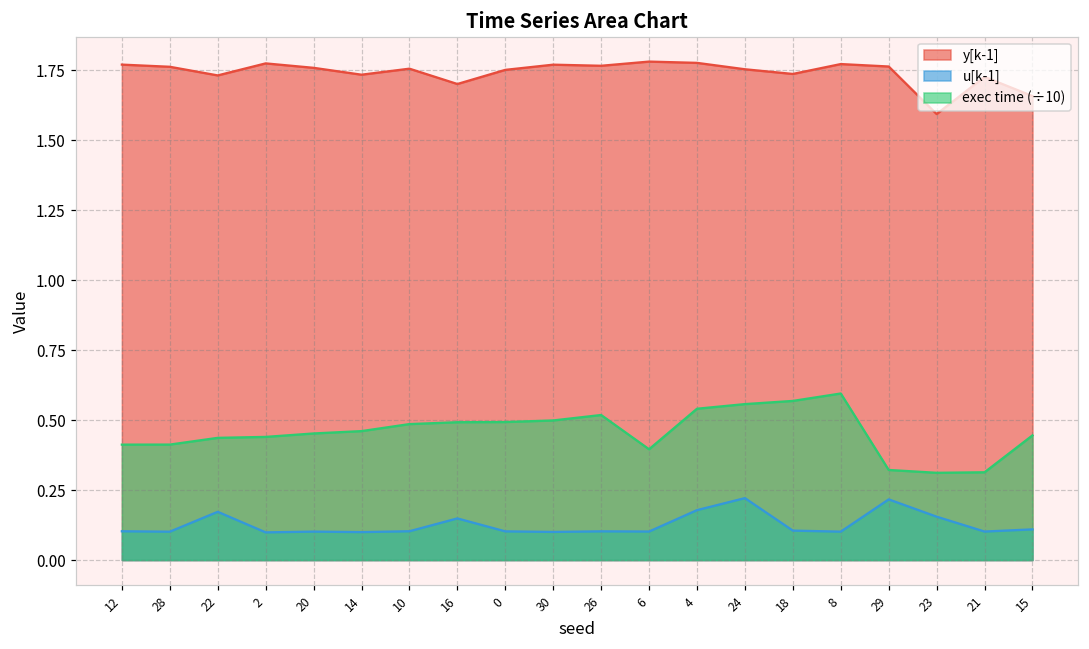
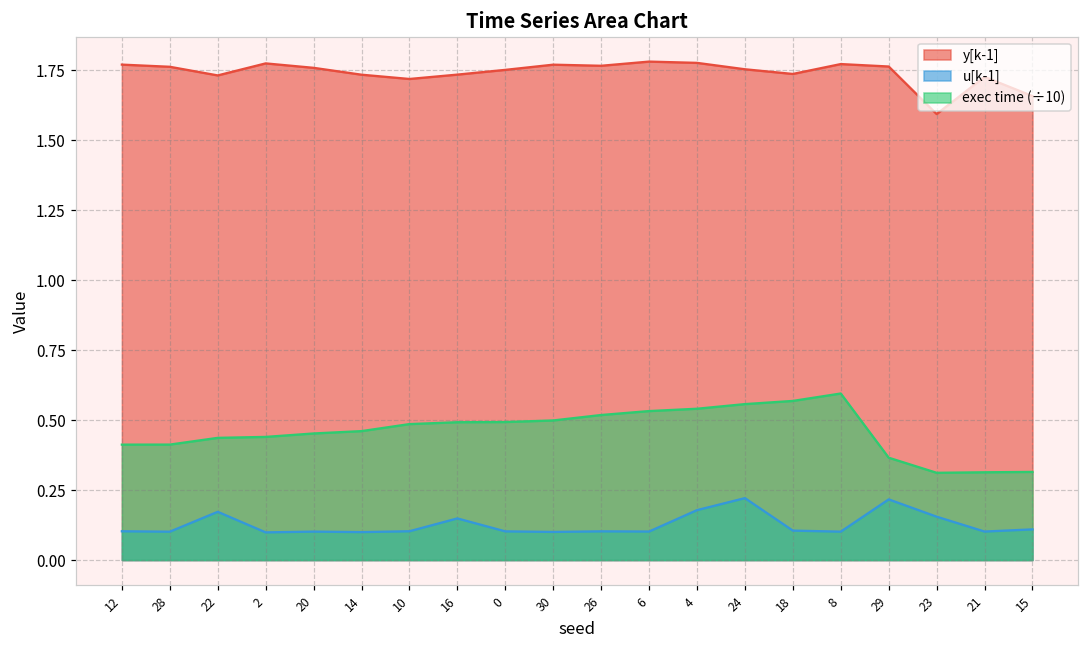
y[k-1], 10: 1.76 -> 1.72
y[k-1], 16: 1.70 -> 1.73
exec time (÷10), 6: 0.40 -> 0.53
exec time (÷10), 29: 0.32 -> 0.37
exec time (÷10), 15: 0.45 -> 0.32
